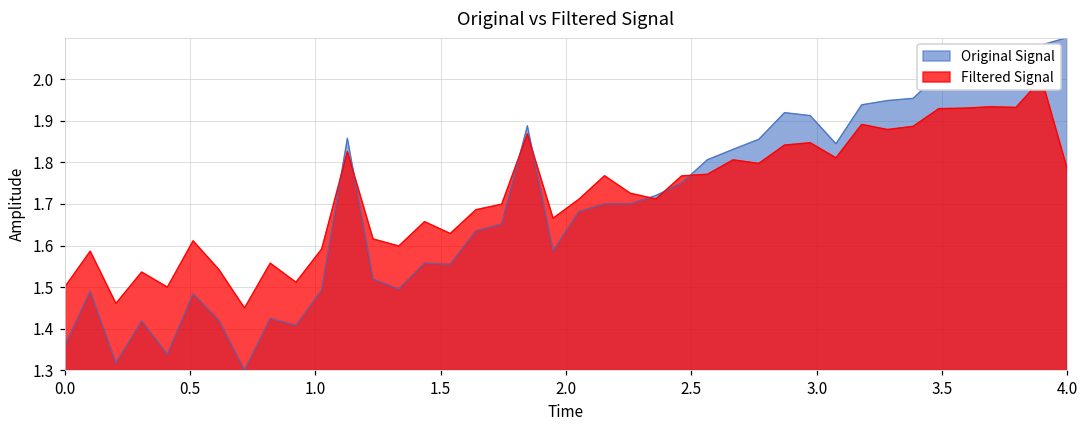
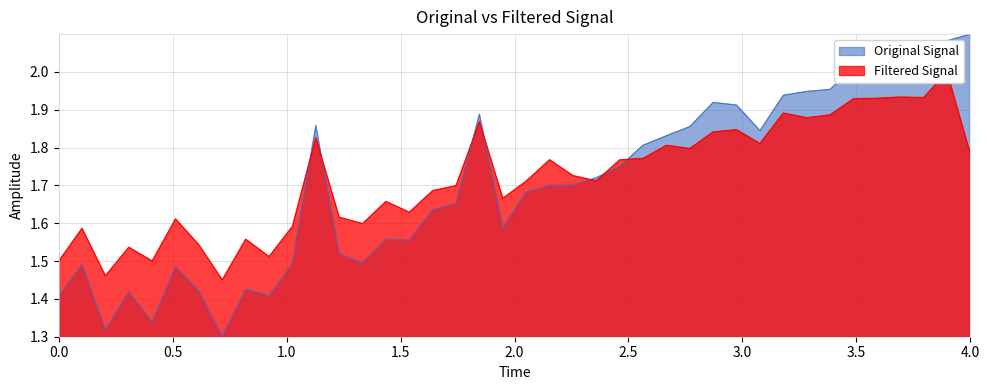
Original Signal, 0.0: 1.36 -> 1.41
